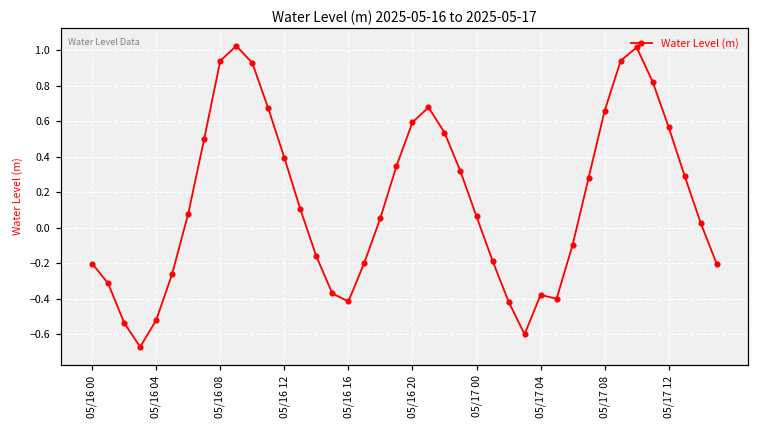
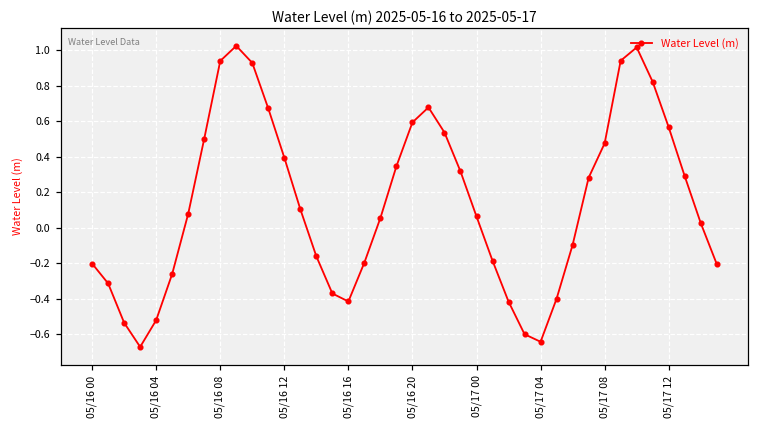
05/17 04: -0.38 -> -0.64
05/17 08: 0.66 -> 0.48
